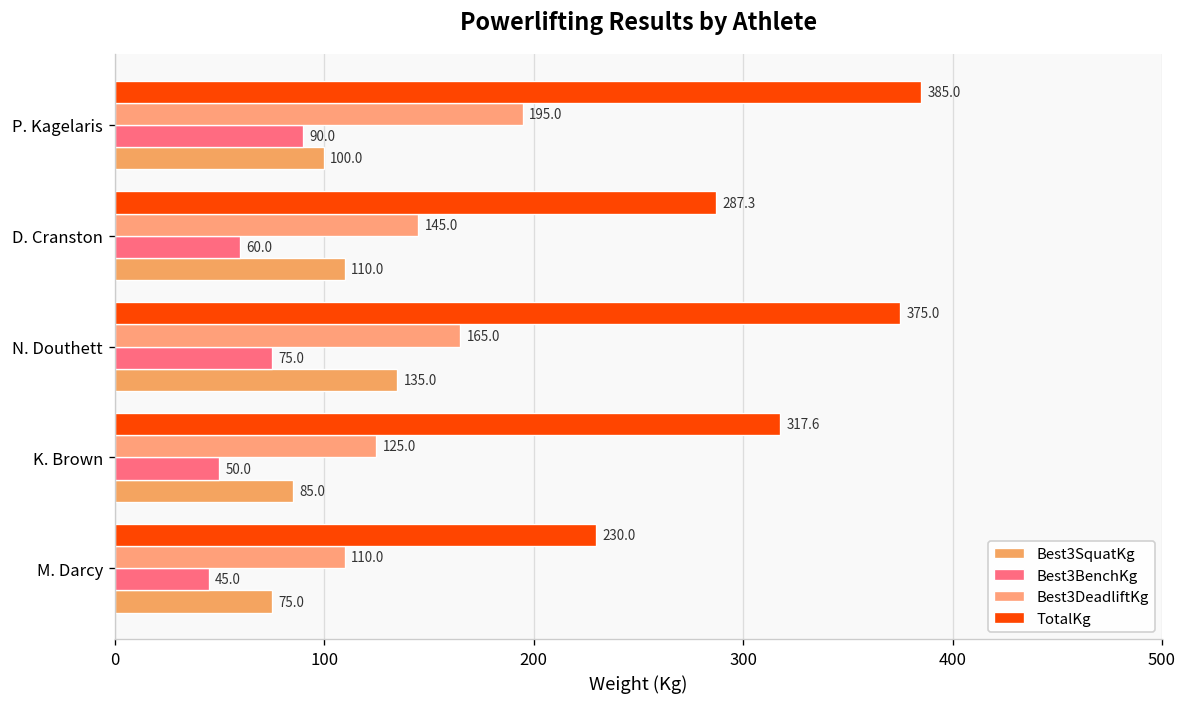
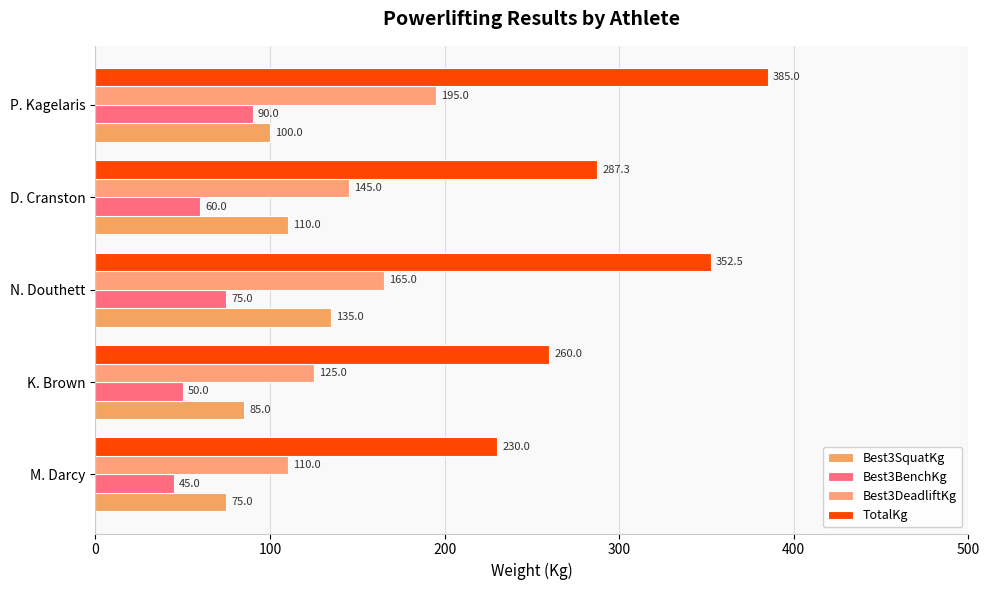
TotalKg, N. Douthett: 375.0 -> 352.5
TotalKg, K. Brown: 317.6 -> 260.0
